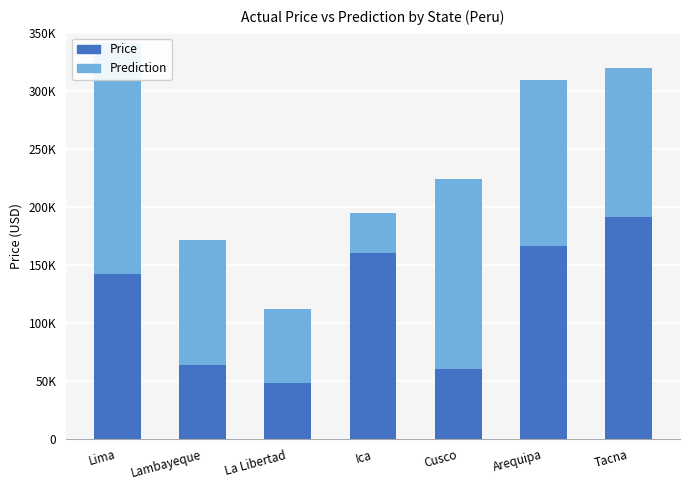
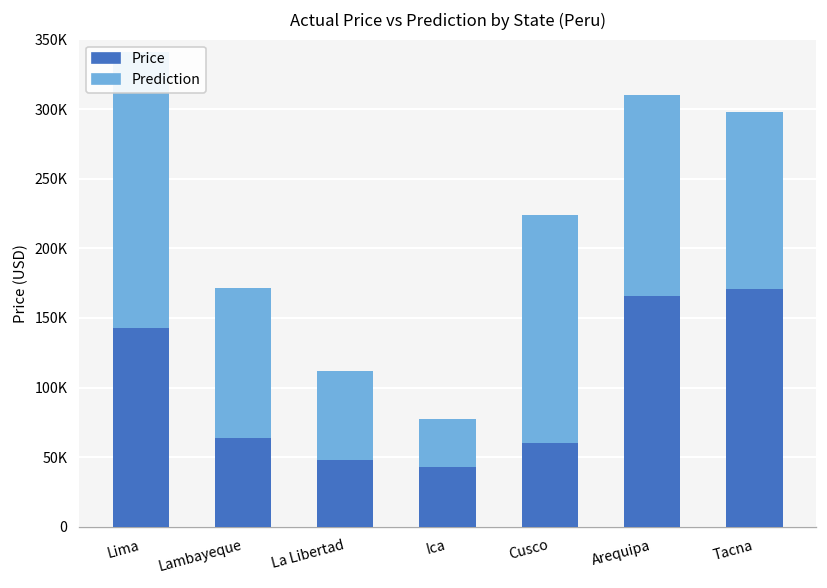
Price, Ica: 160000 -> 43000
Price, Tacna: 192000 -> 170000
